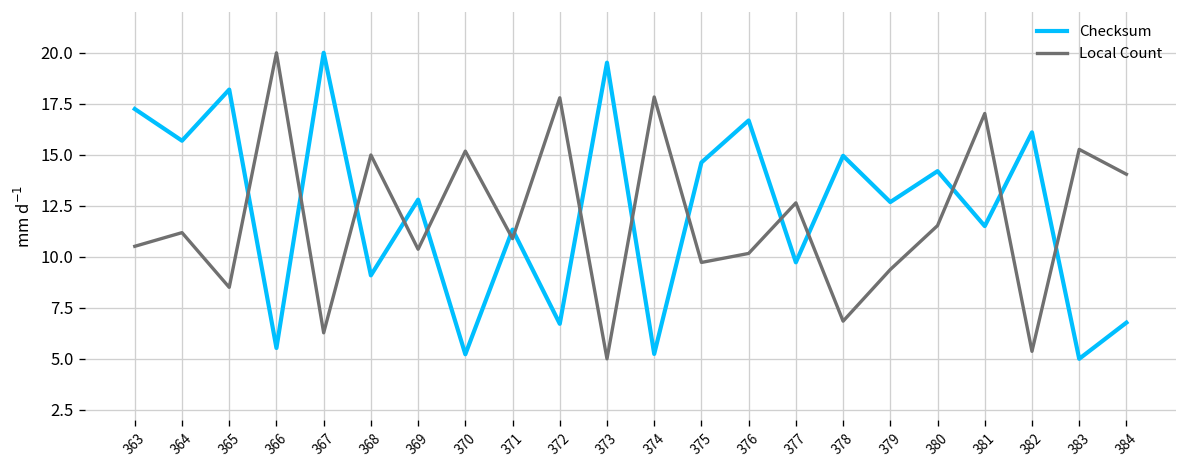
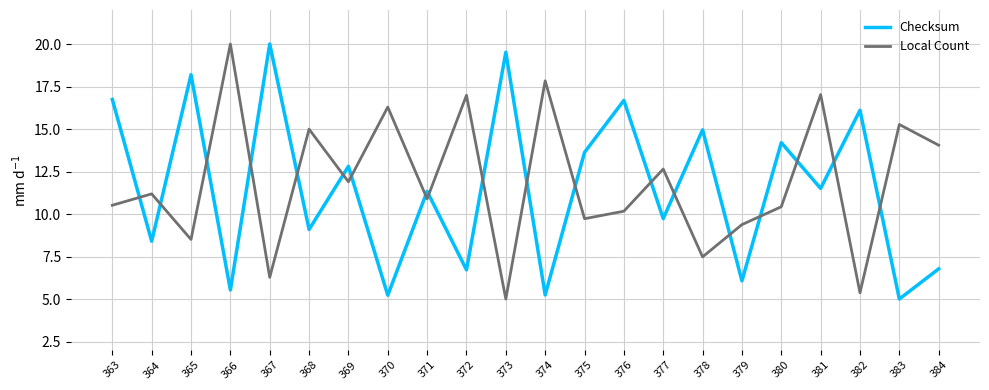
Checksum, 363: 17.2 -> 16.7
Checksum, 364: 15.7 -> 8.4
Local Count, 369: 10.4 -> 11.9
Local Count, 370: 15.2 -> 16.3
Local Count, 372: 17.8 -> 17.0
Checksum, 375: 14.6 -> 13.6
Local Count, 378: 6.8 -> 7.5
Checksum, 379: 12.7 -> 6.1
Local Count, 380: 11.5 -> 10.4
